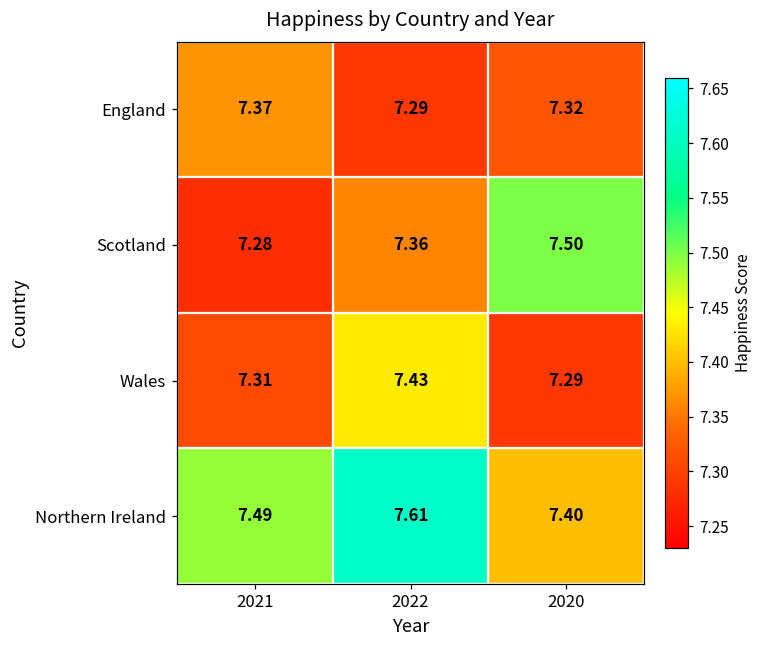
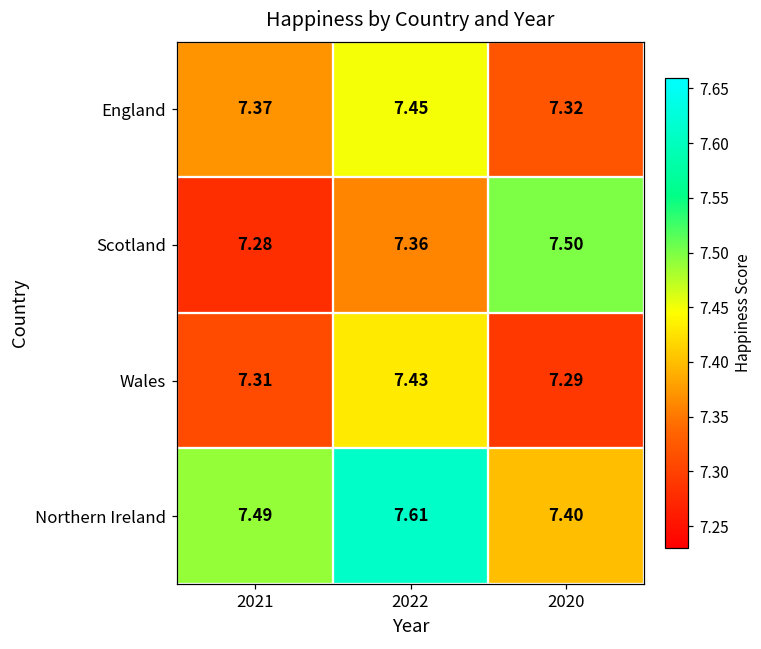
England, 2022: 7.29 -> 7.45
